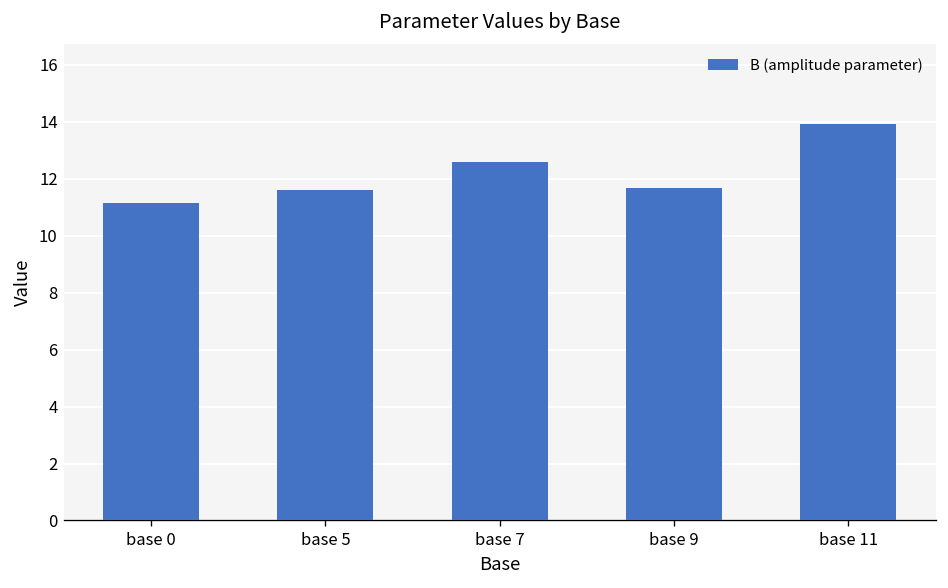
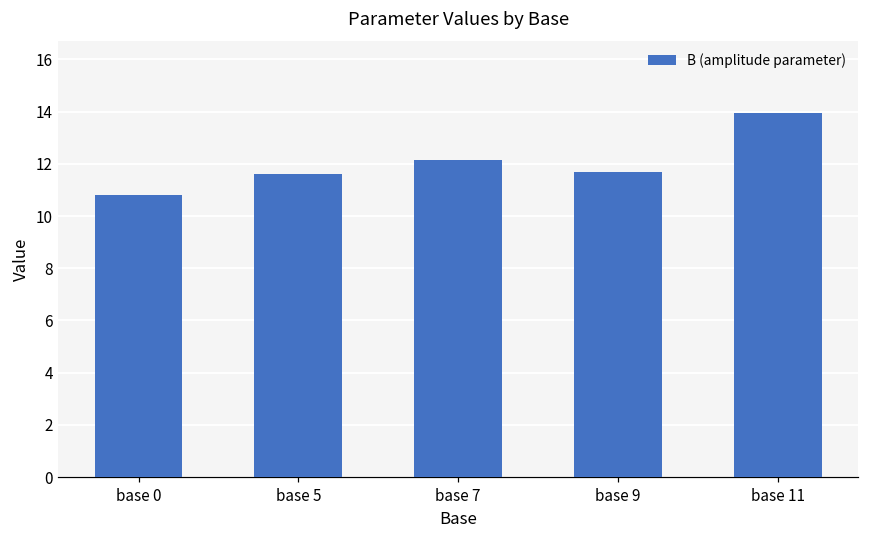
base 0: 11.2 -> 10.8
base 7: 12.6 -> 12.1
